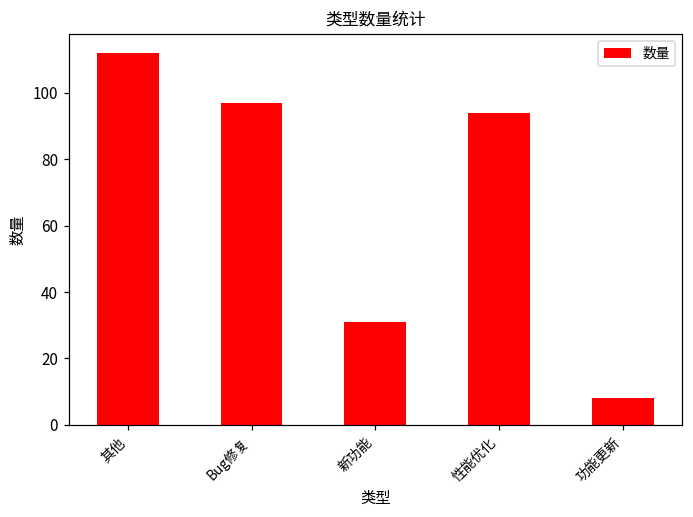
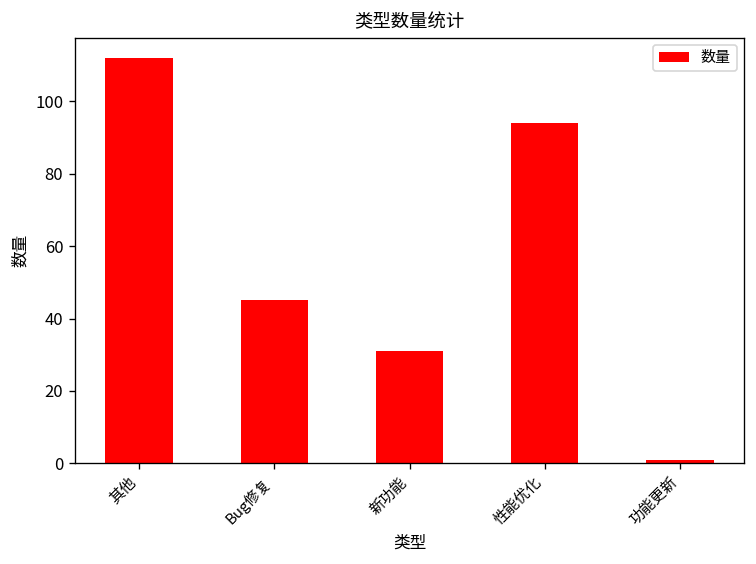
Bug修复: 97 -> 45
功能更新: 8 -> 1
